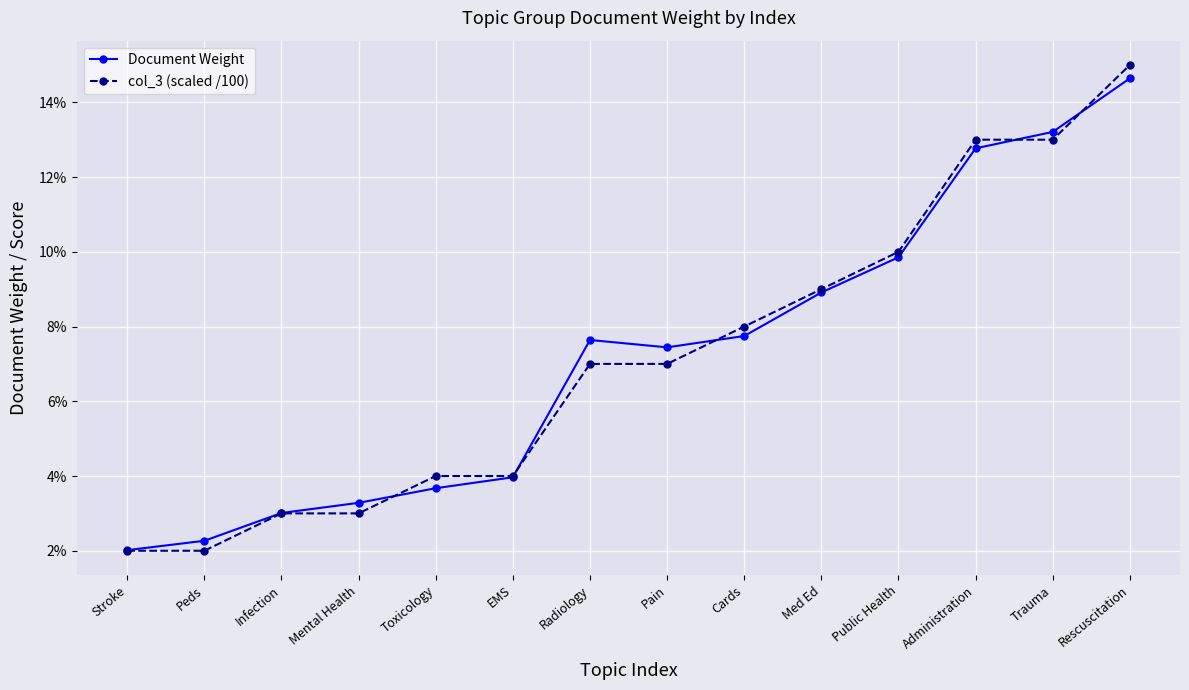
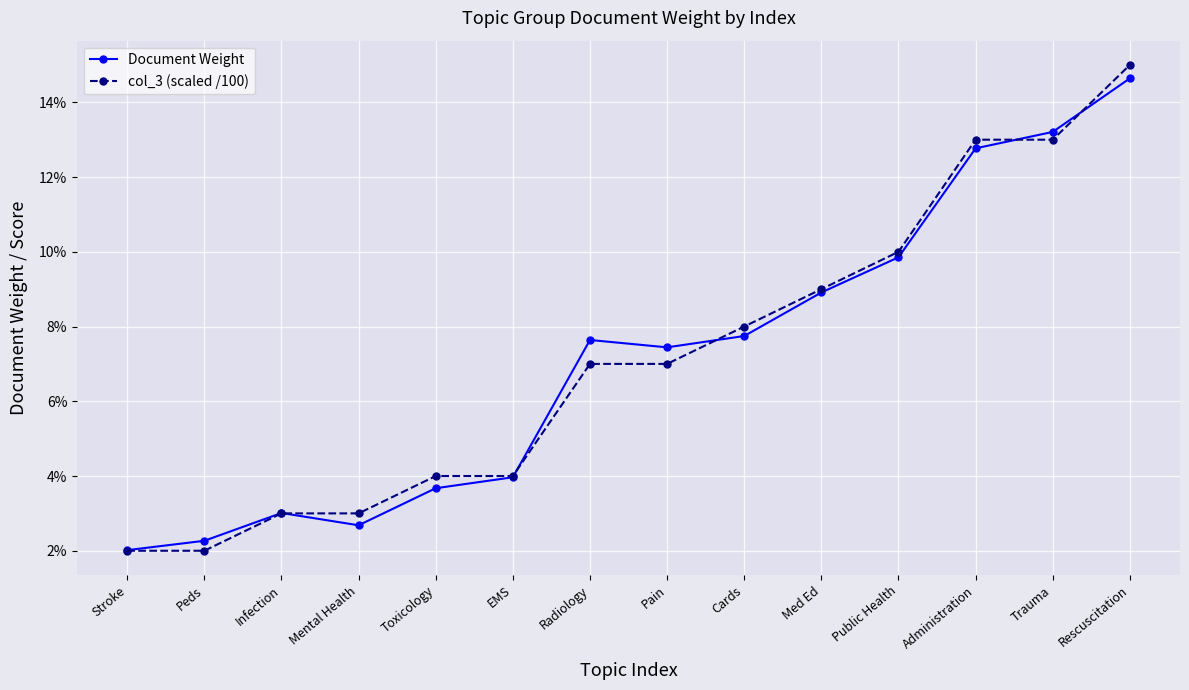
Document Weight, Mental Health: 3.3% -> 2.7%
